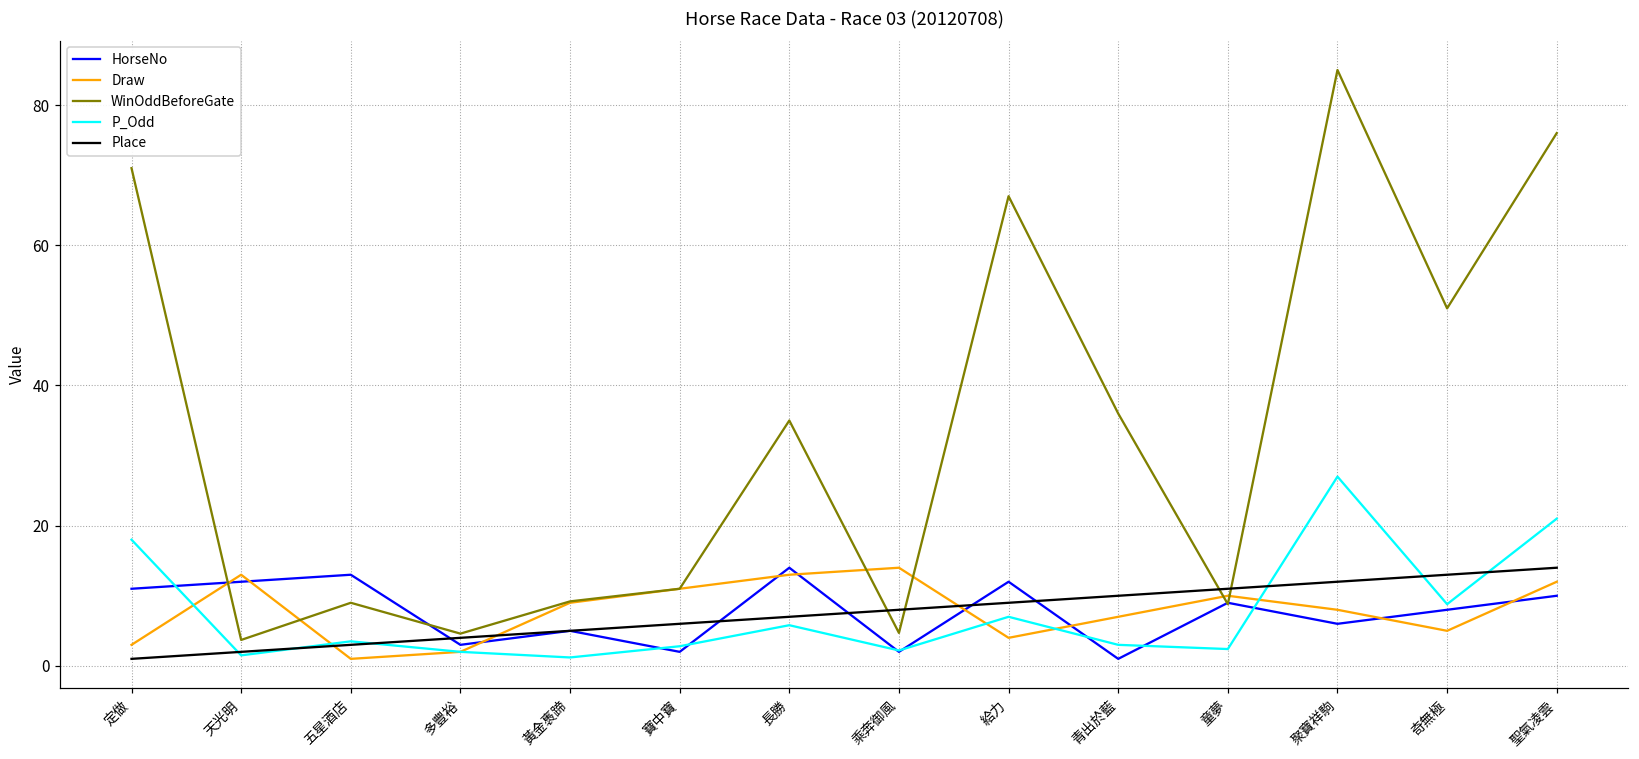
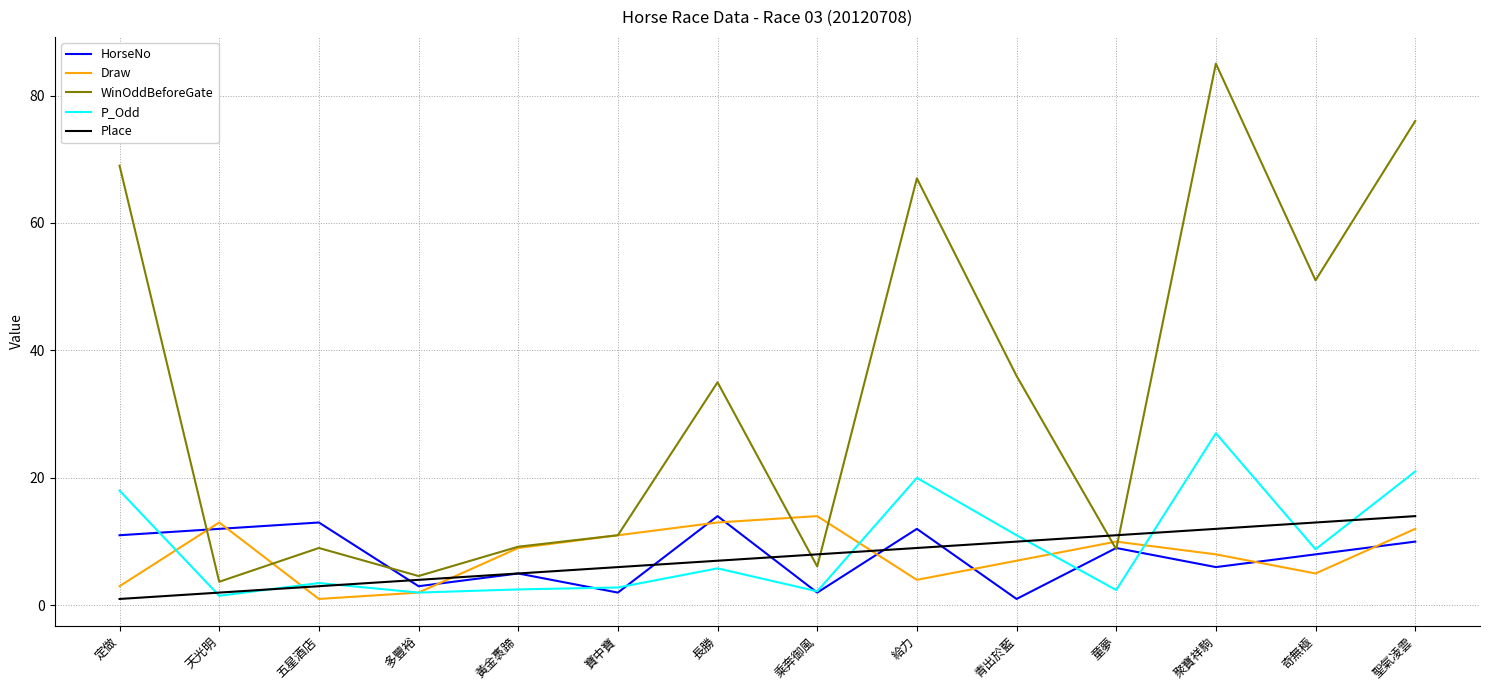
WinOddBeforeGate, 定做: 71 -> 69
P_Odd, 黃金褭蹄: 1 -> 3
WinOddBeforeGate, 乘奔御風: 5 -> 6
P_Odd, 給力: 7 -> 20
P_Odd, 青出於藍: 3 -> 11
